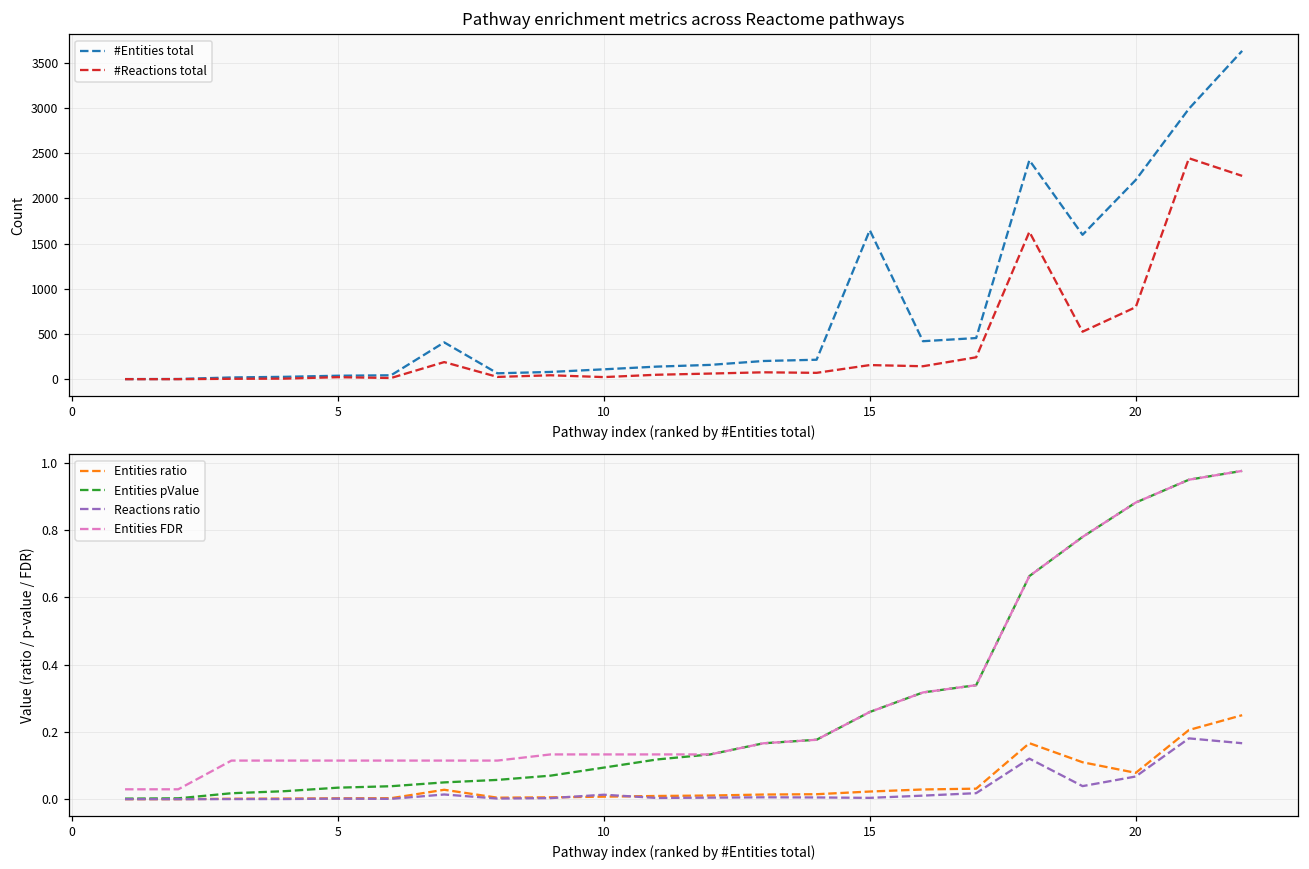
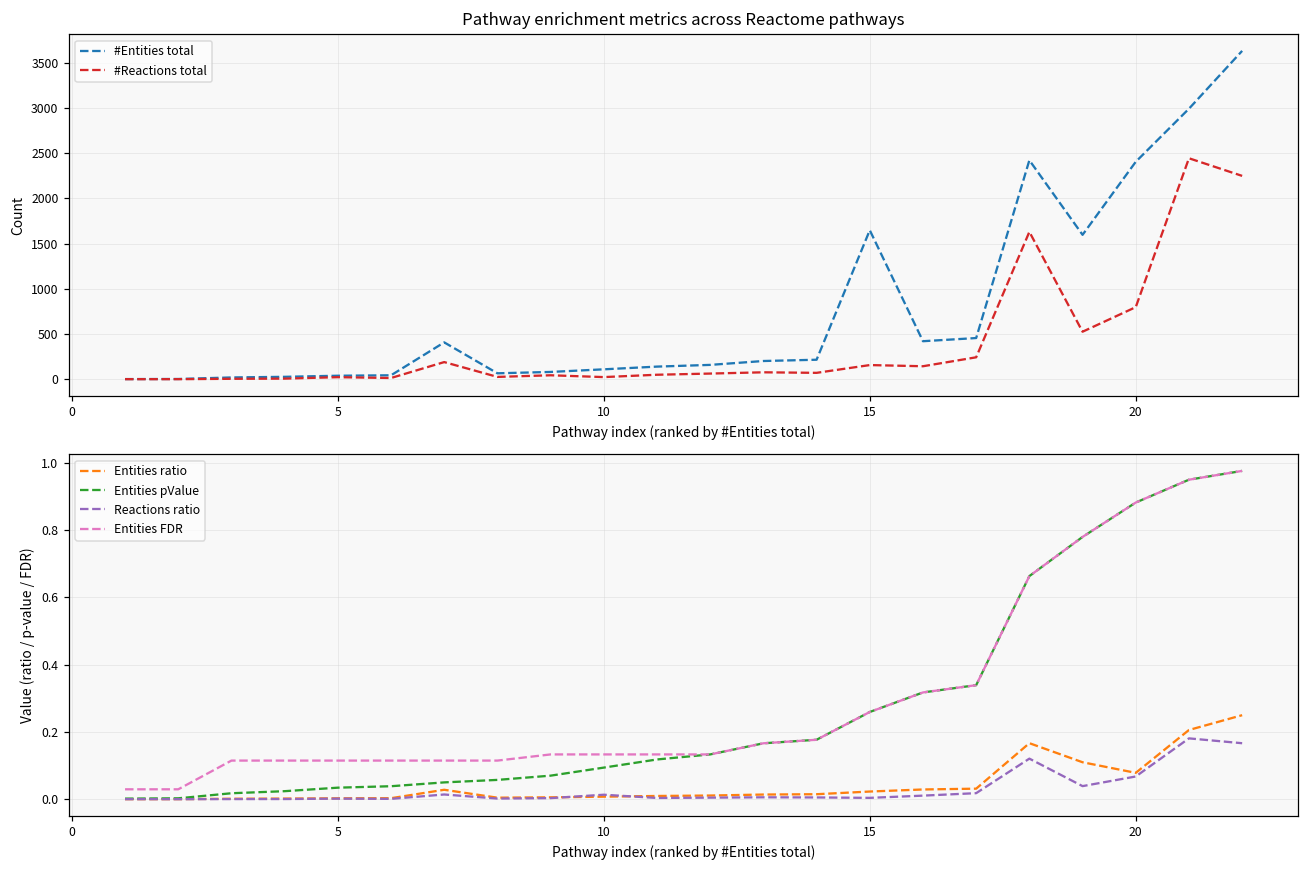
Pathway enrichment metrics across Reactome pathways, #Entities total, 20: 2200 -> 2400
